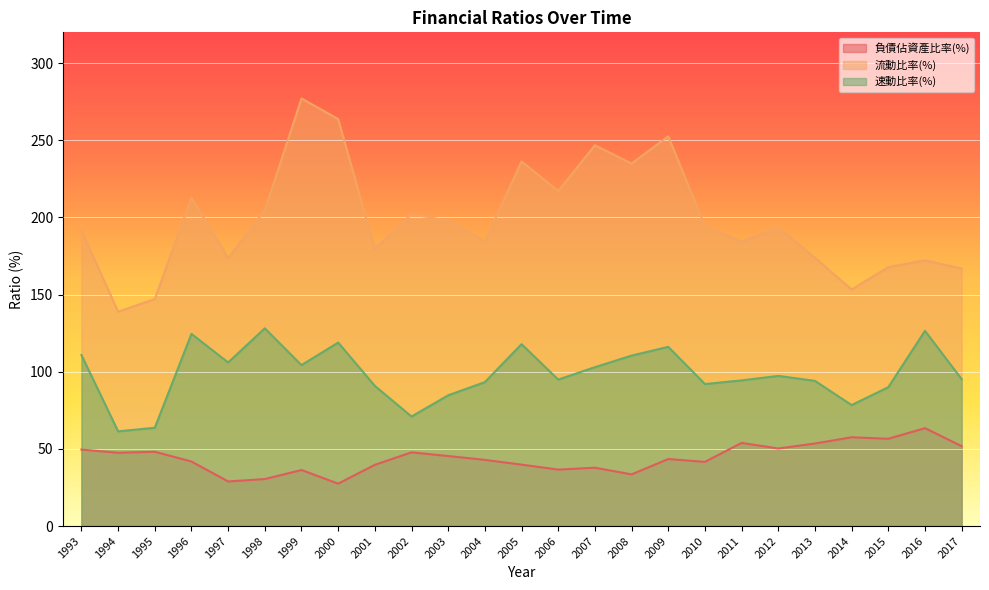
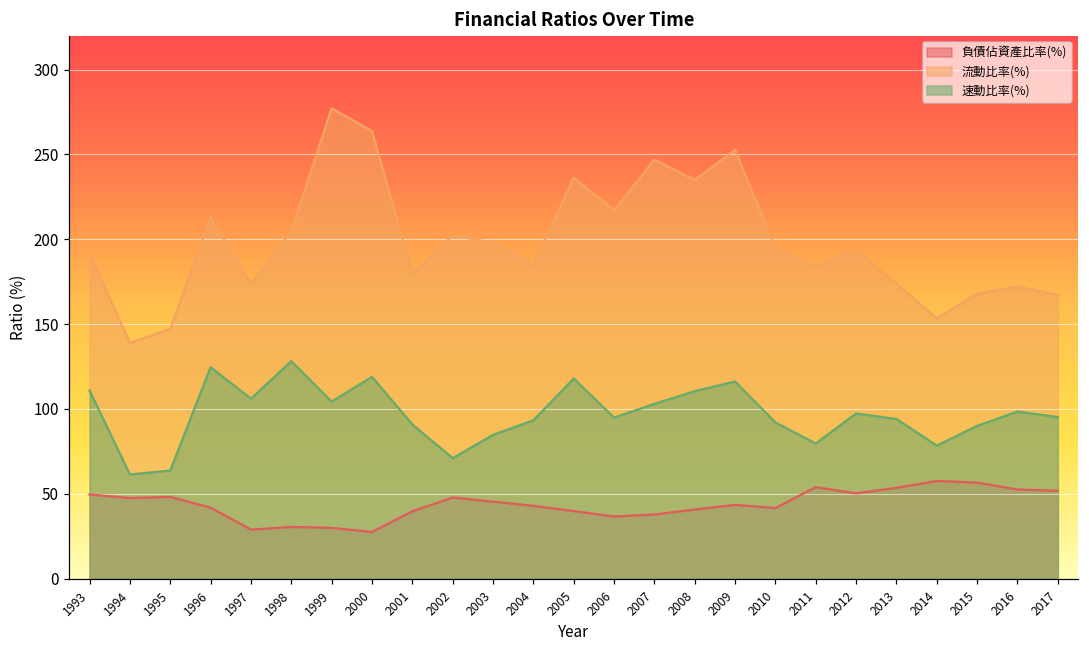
負債佔資產比率(%), 1999: 36 -> 30
負債佔資產比率(%), 2008: 33 -> 41
速動比率(%), 2011: 94 -> 80
負債佔資產比率(%), 2016: 63 -> 53
速動比率(%), 2016: 127 -> 98
